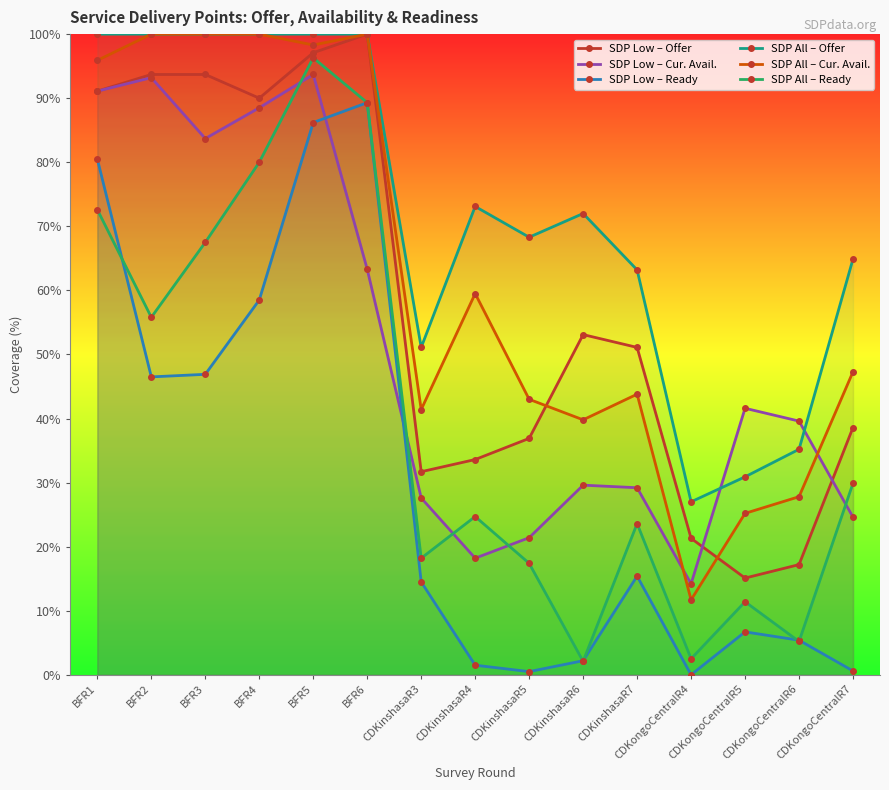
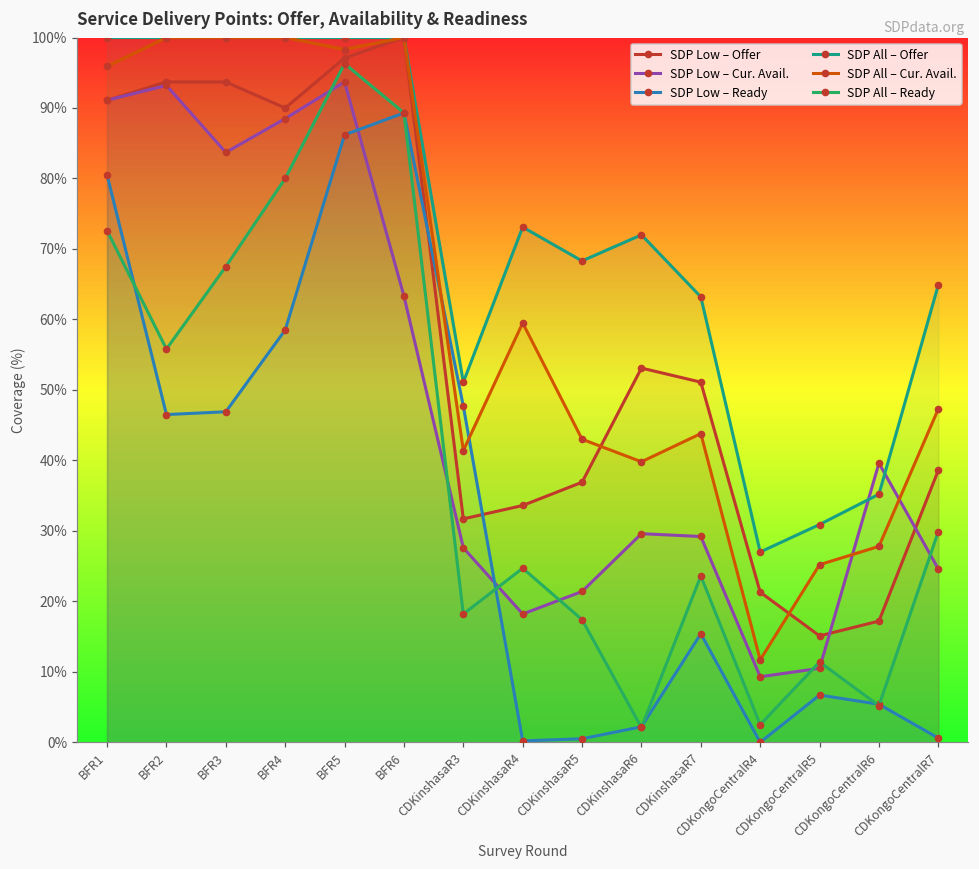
SDP Low – Ready, CDKinshasaR3: 15% -> 48%
SDP Low – Ready, CDKinshasaR4: 2% -> 0%
SDP Low – Cur. Avail., CDKongoCentralR4: 14% -> 9%
SDP Low – Cur. Avail., CDKongoCentralR5: 42% -> 11%
